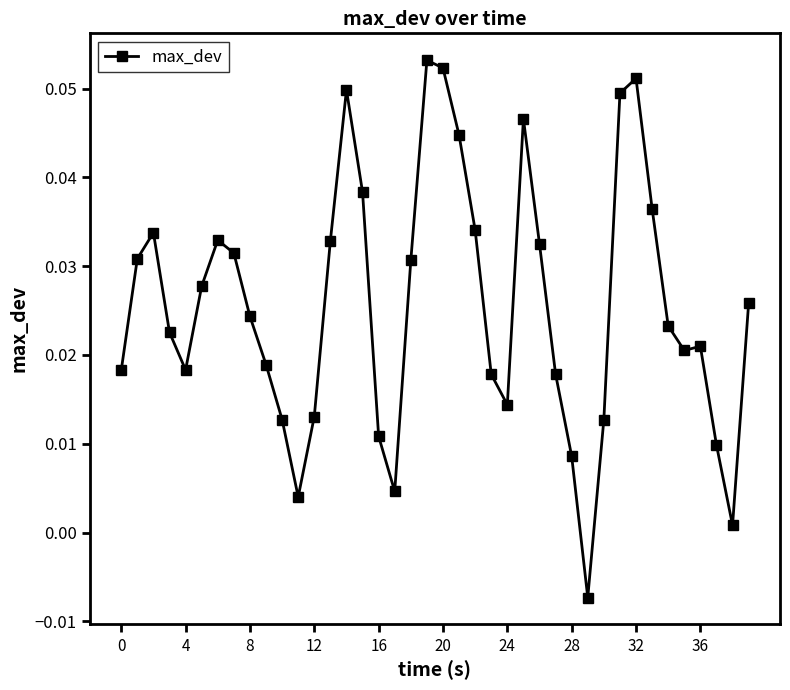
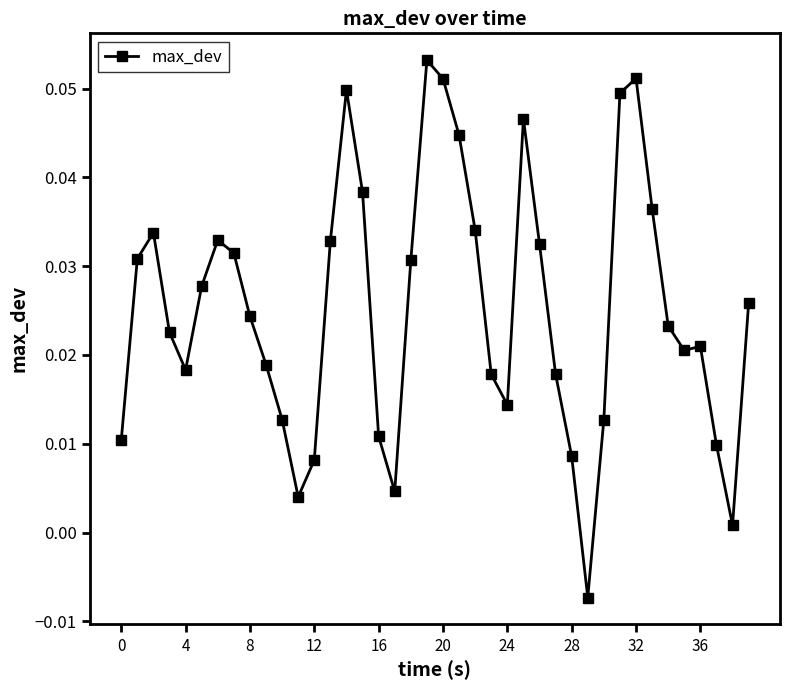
0: 0.018 -> 0.010
12: 0.013 -> 0.008
20: 0.052 -> 0.051
